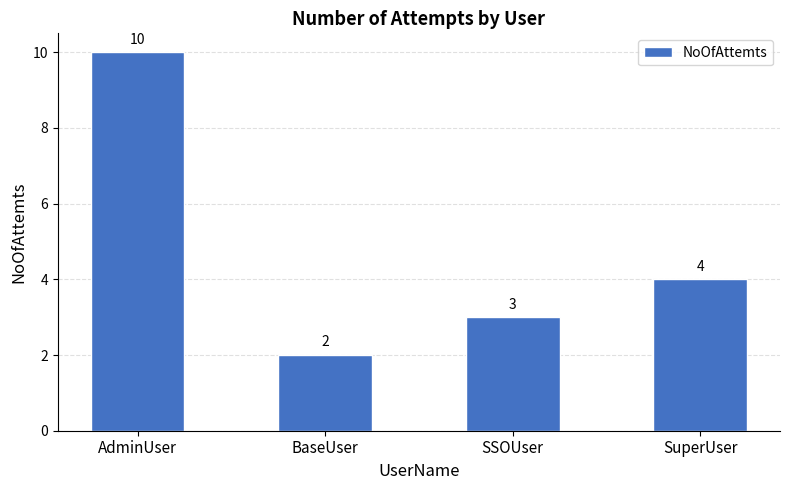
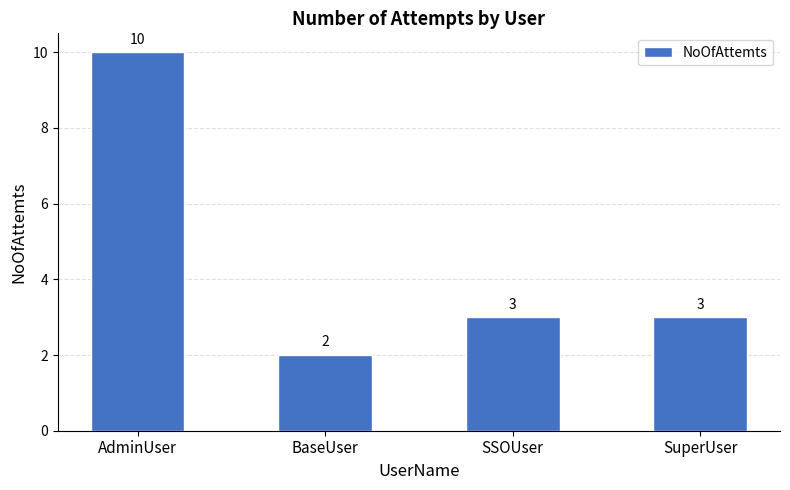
SuperUser: 4 -> 3
